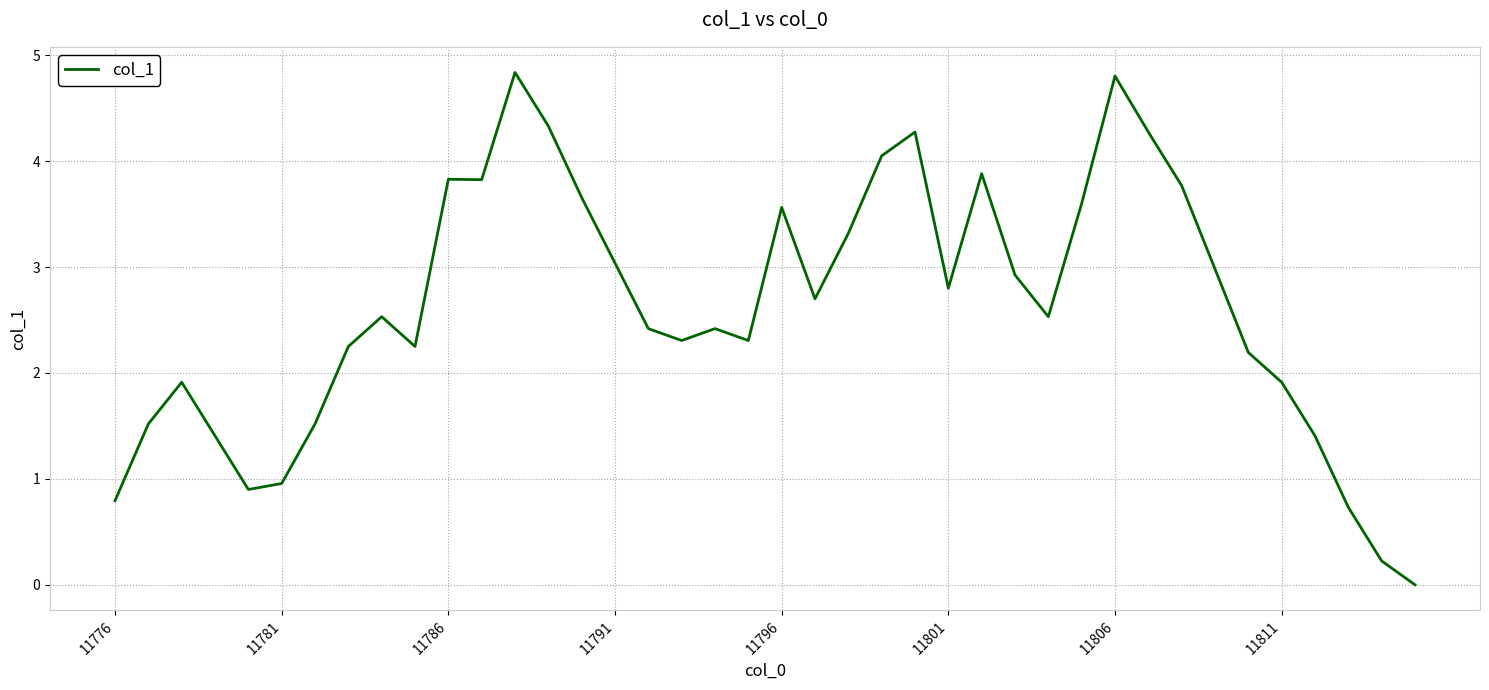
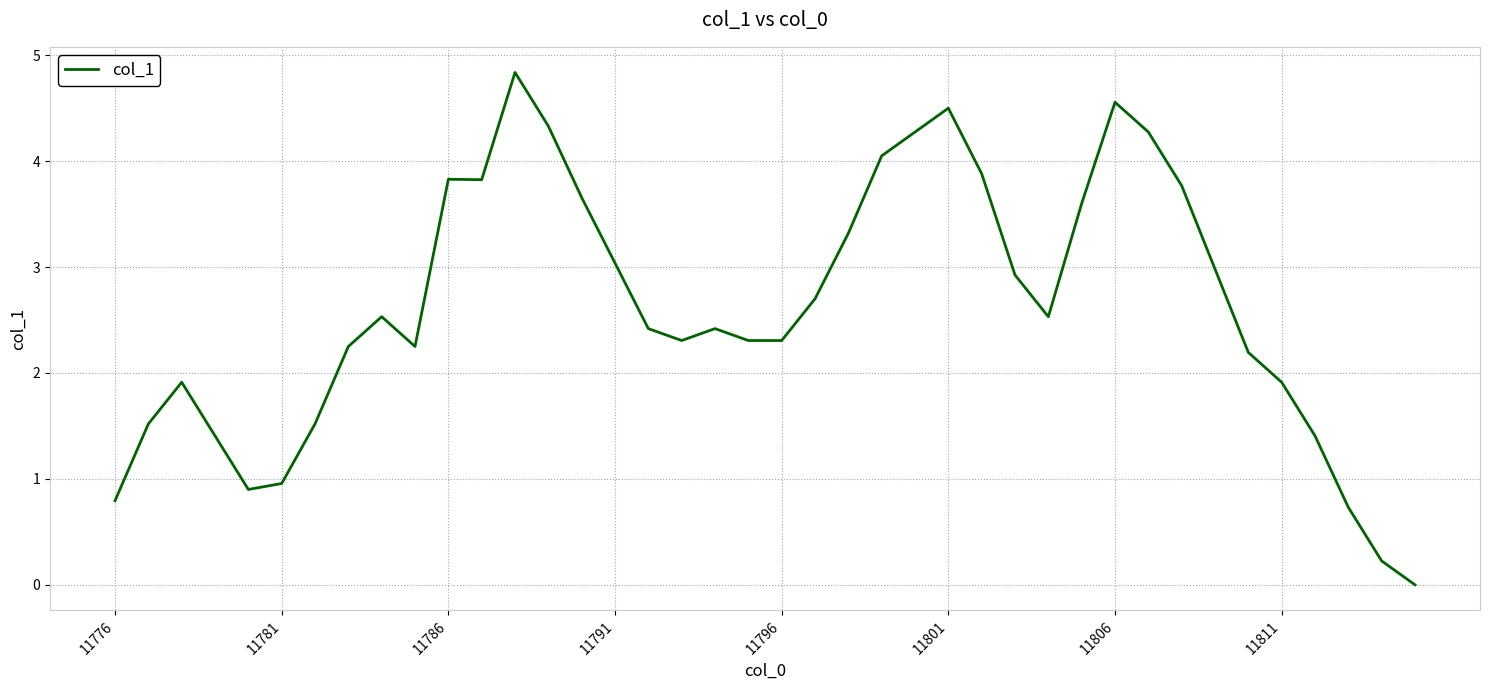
11796: 3.56 -> 2.31
11801: 2.8 -> 4.5
11806: 4.80 -> 4.56
